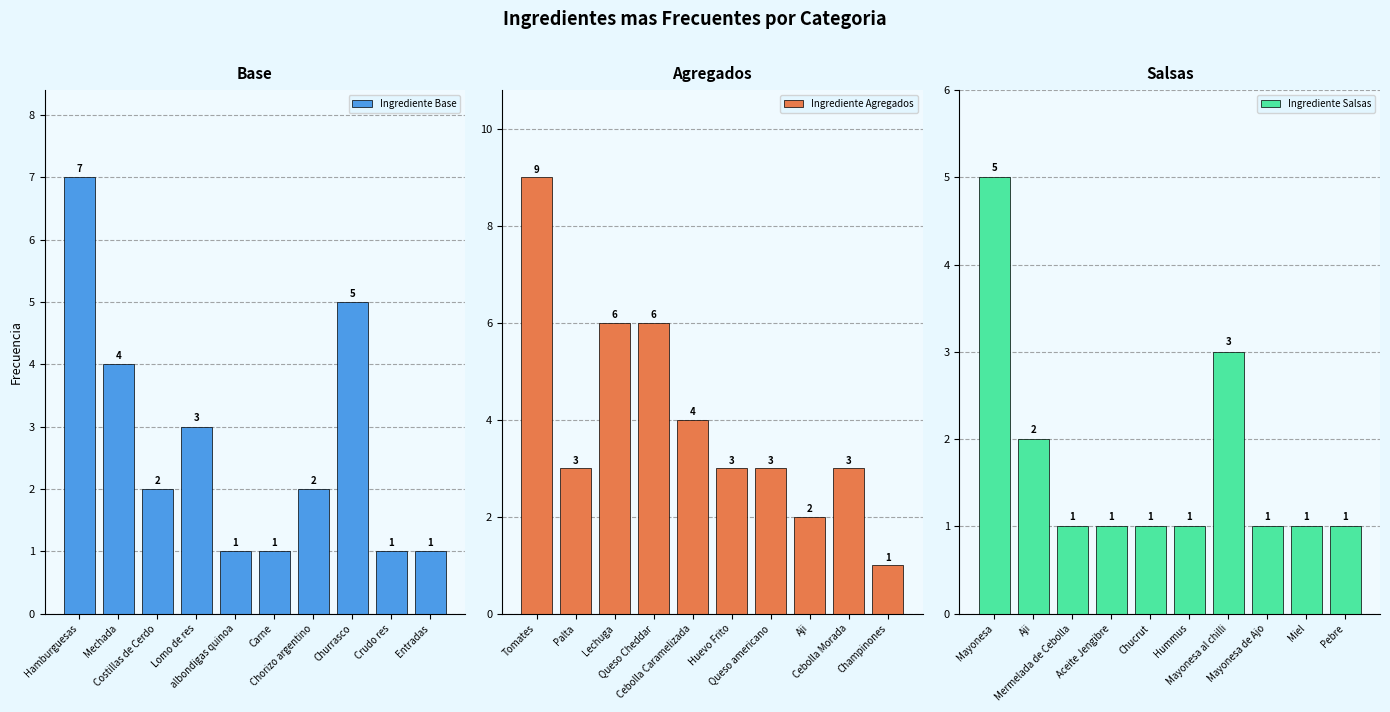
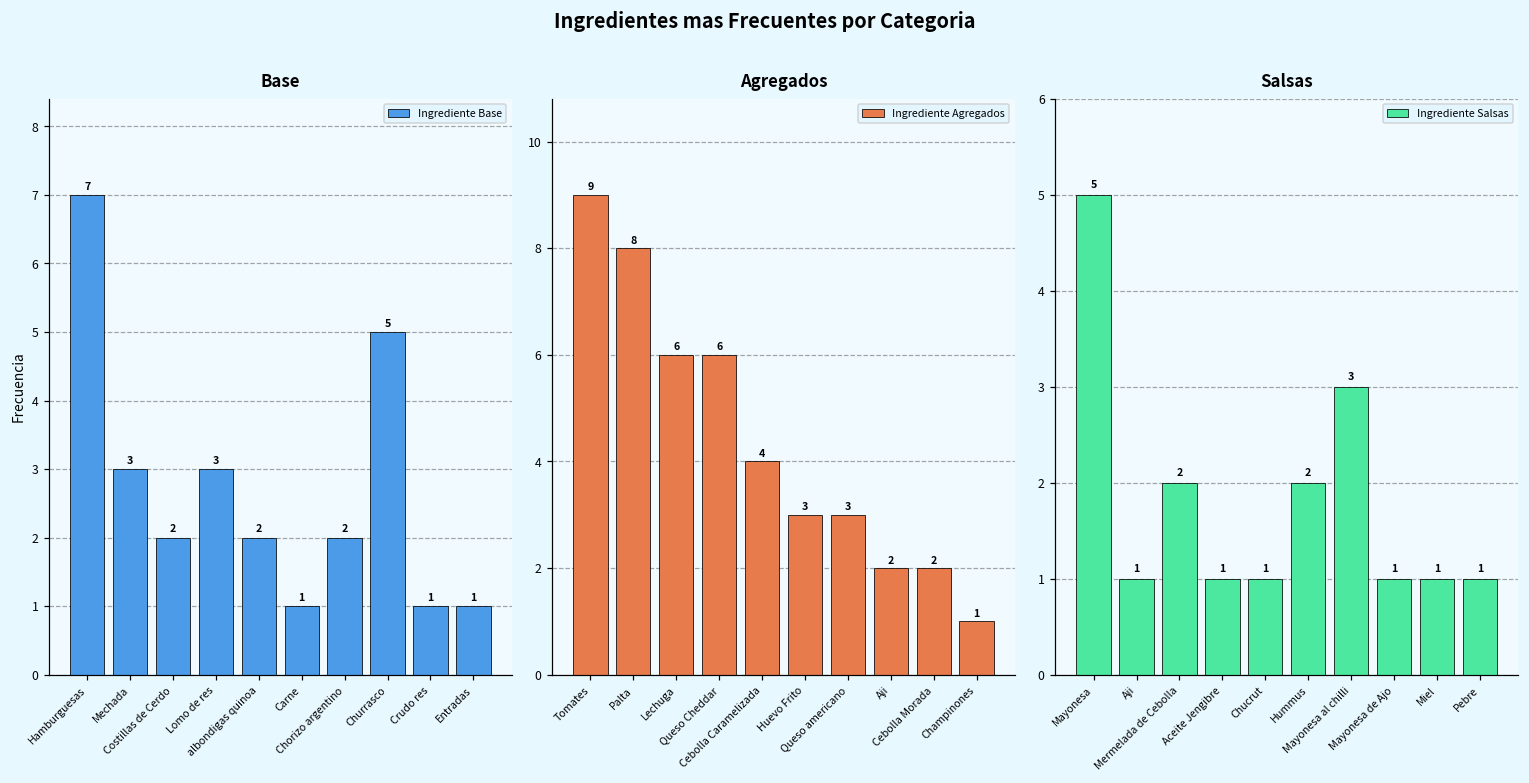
Base, Mechada: 4 -> 3
Base, albondigas quinoa: 1 -> 2
Agregados, Palta: 3 -> 8
Agregados, Cebolla Morada: 3 -> 2
Salsas, Aji: 2 -> 1
Salsas, Mermelada de Cebolla: 1 -> 2
Salsas, Hummus: 1 -> 2
